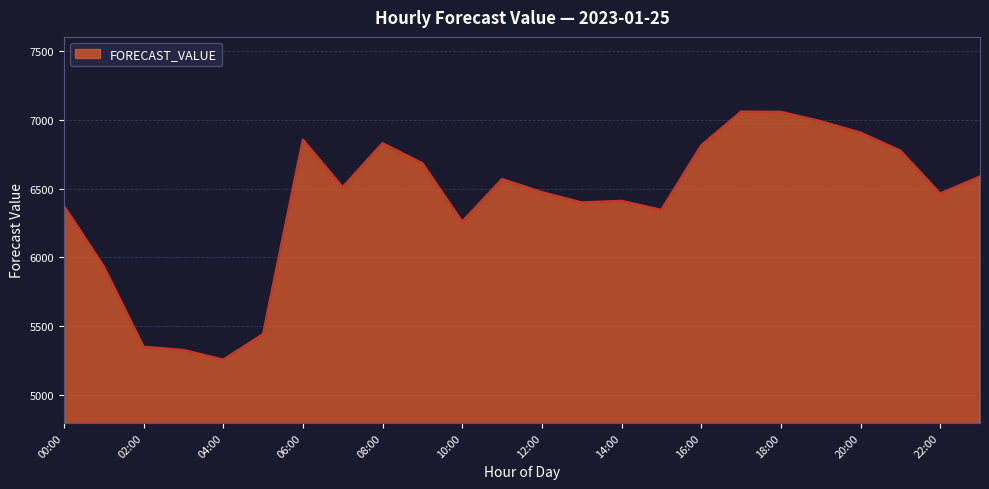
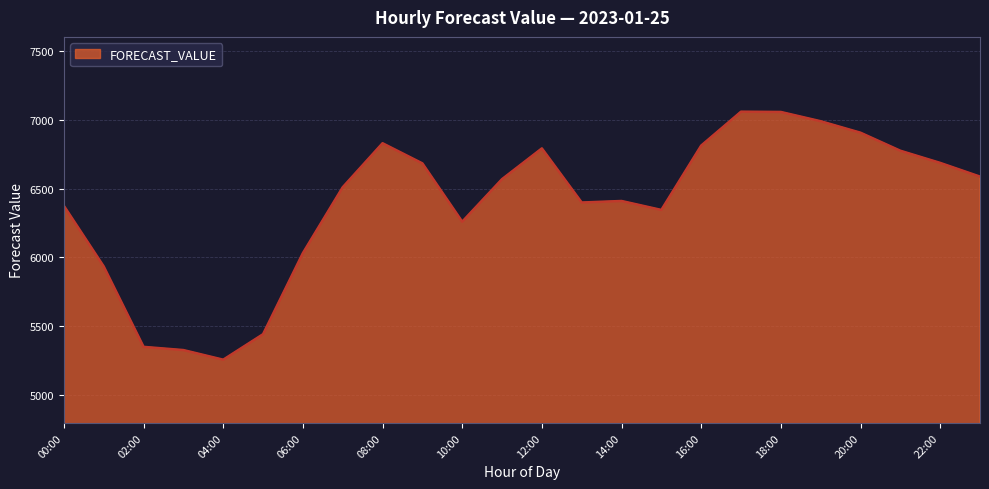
06:00: 6850 -> 6030
12:00: 6470 -> 6790
22:00: 6460 -> 6690
